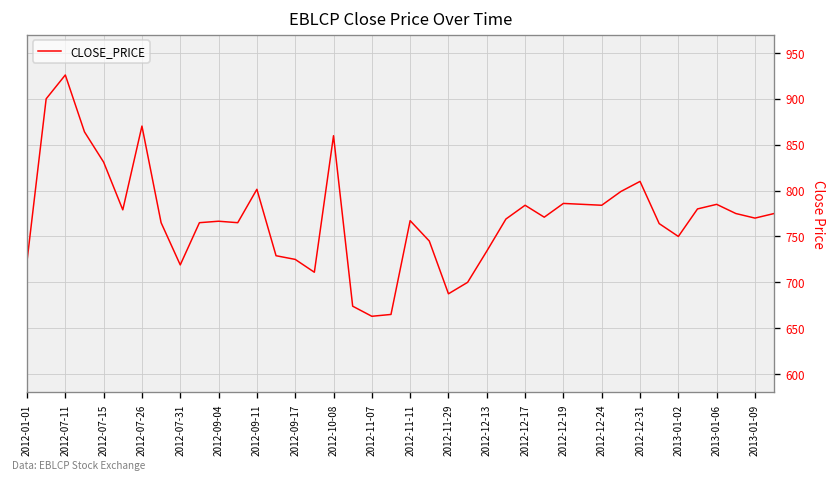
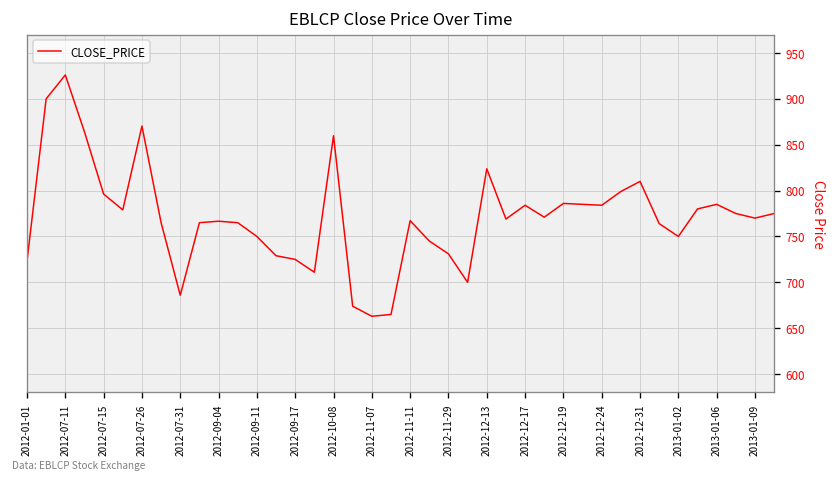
2012-07-15: 830 -> 800
2012-07-31: 720 -> 690
2012-09-11: 800 -> 750
2012-11-29: 690 -> 730
2012-12-13: 730 -> 820
